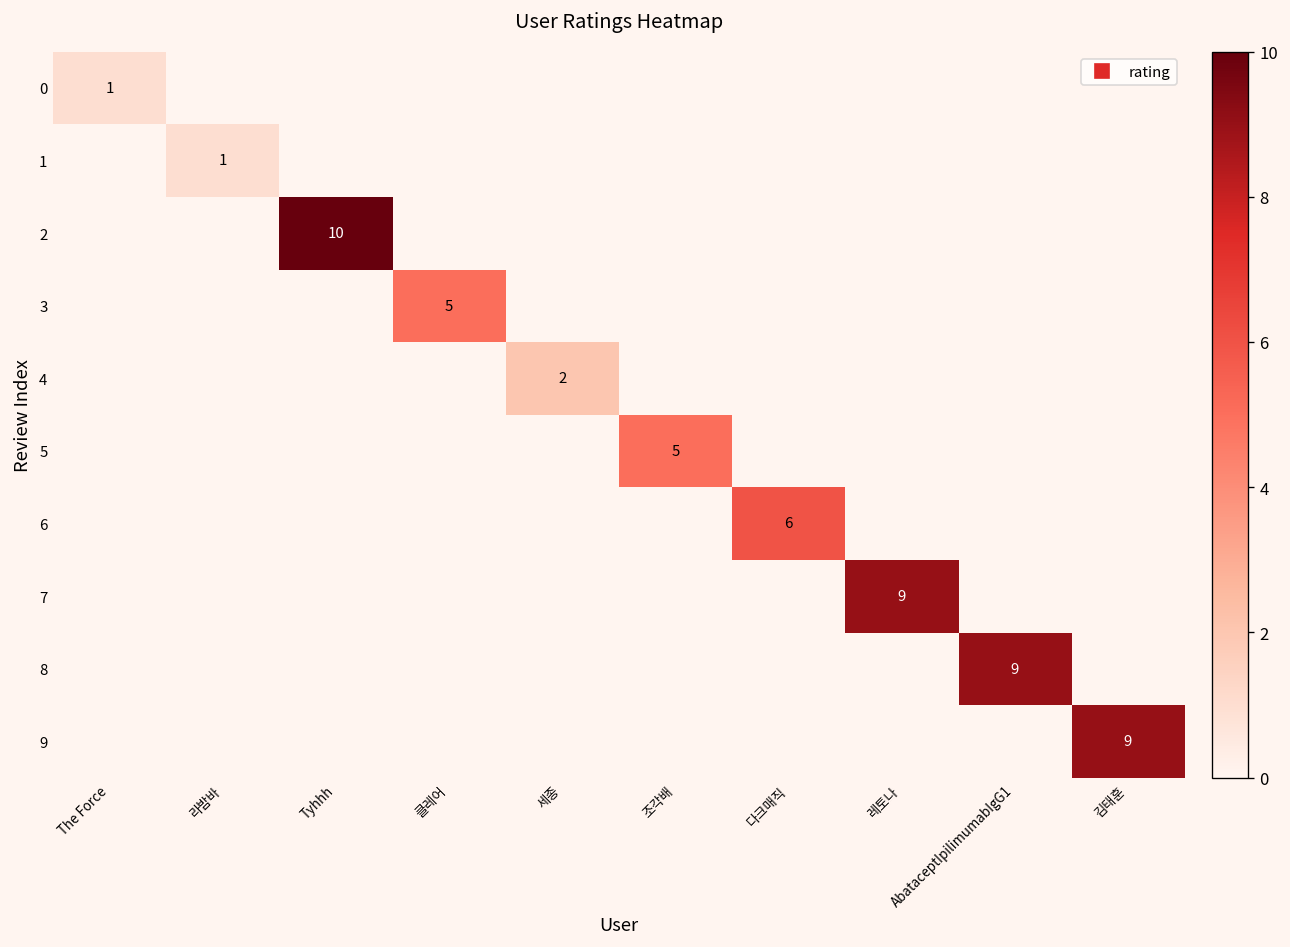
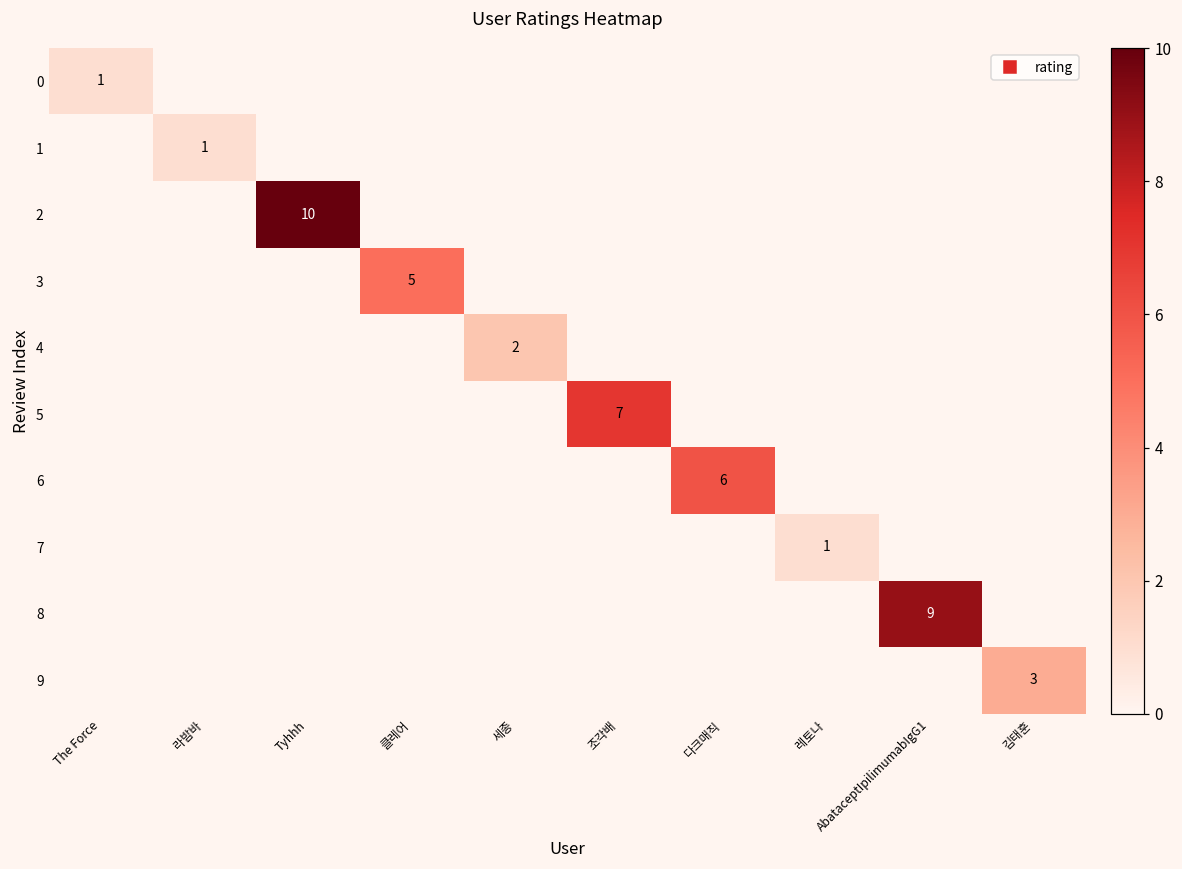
5, 조각배: 5 -> 7
7, 레토나: 9 -> 1
9, 김태훈: 9 -> 3
